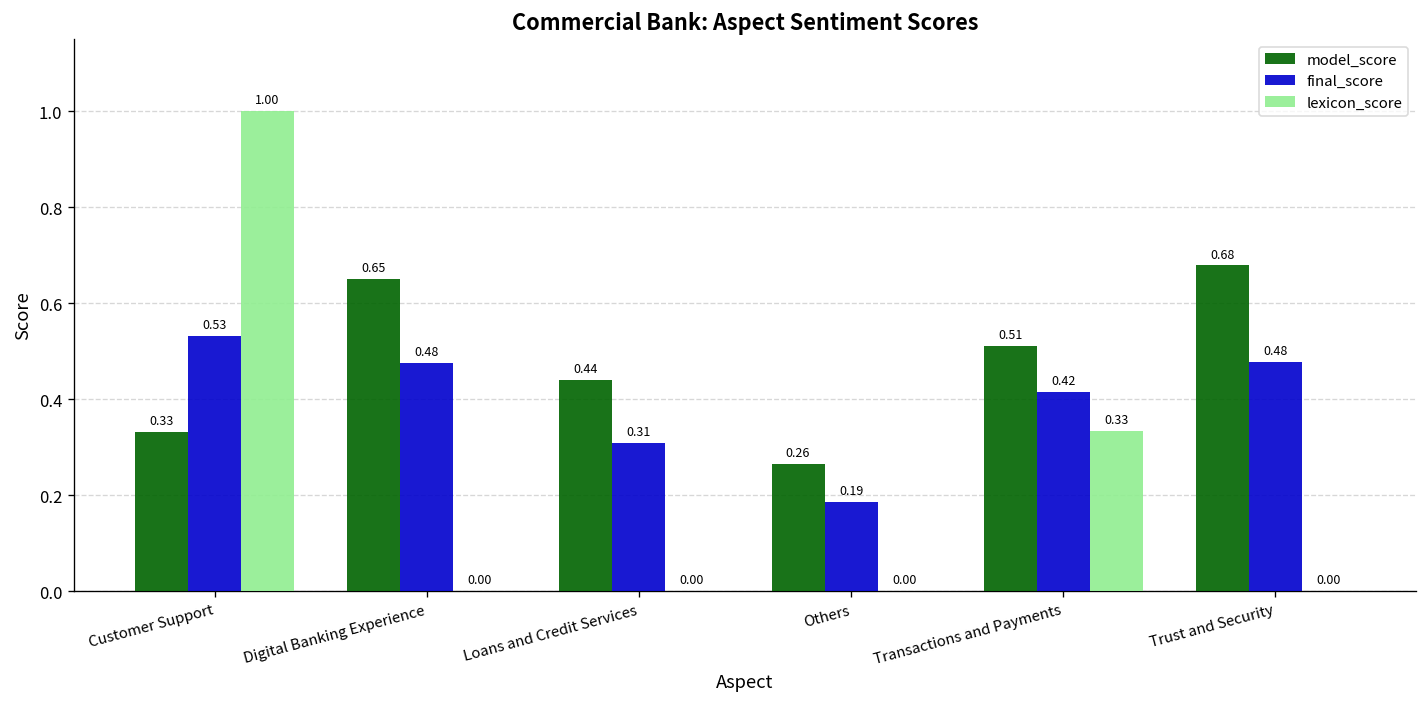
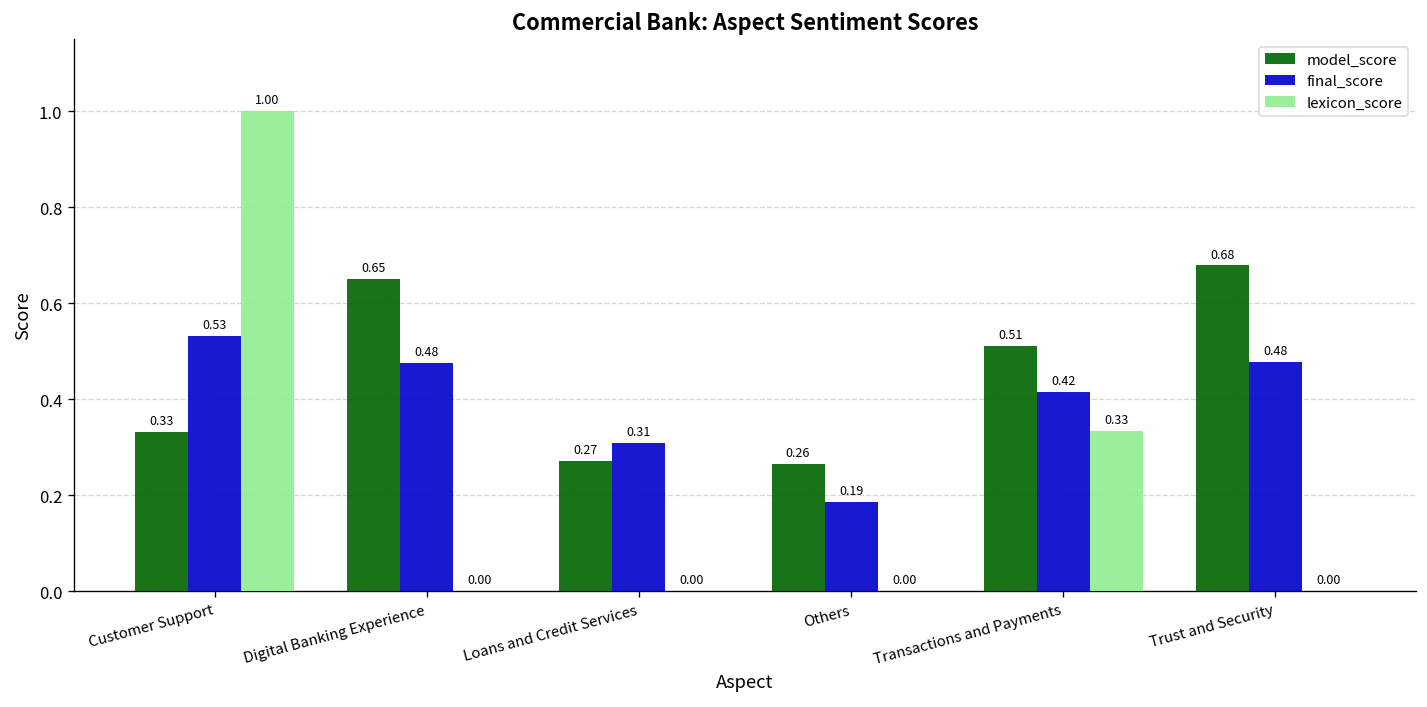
model_score, Loans and Credit Services: 0.44 -> 0.27
